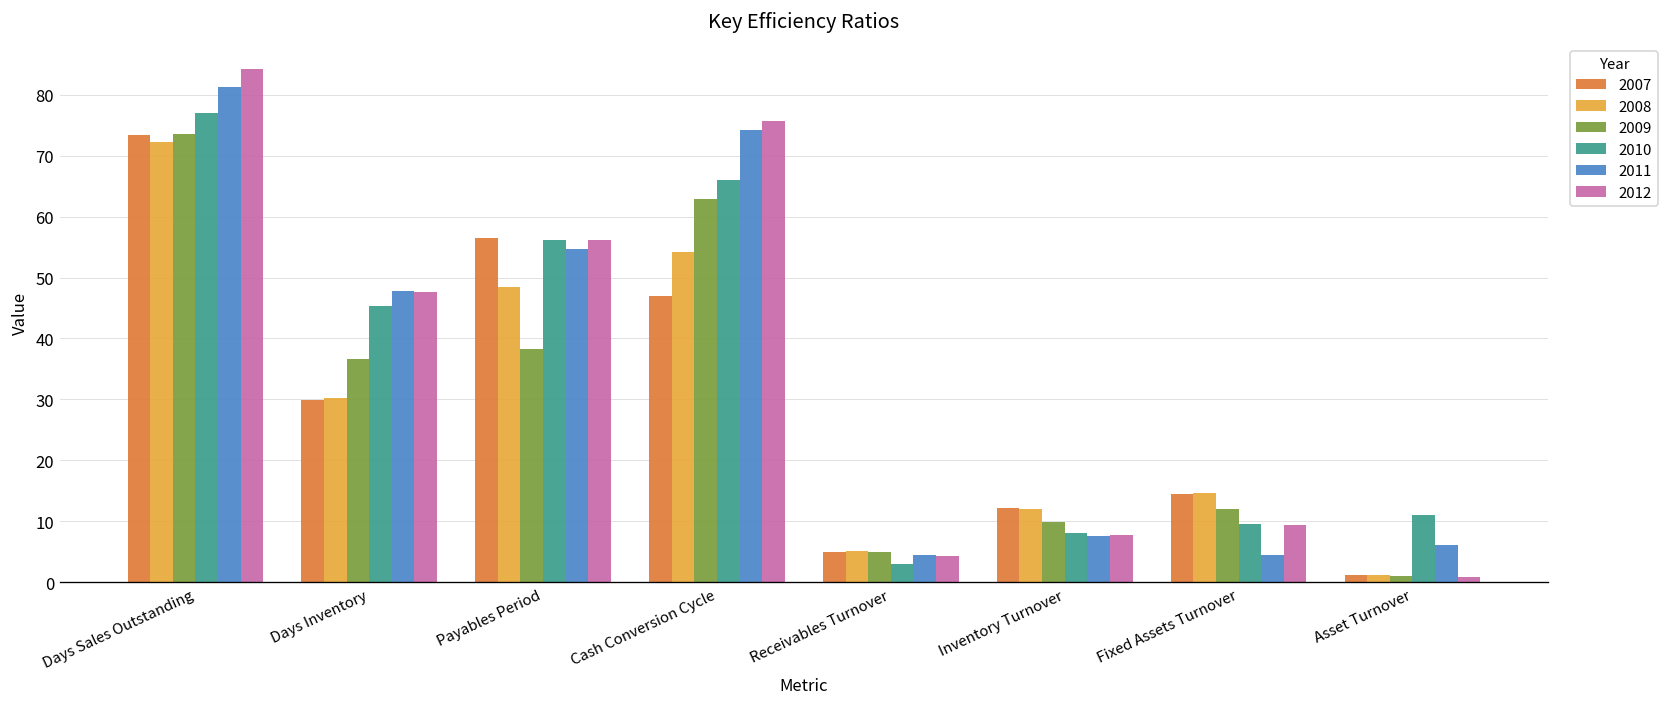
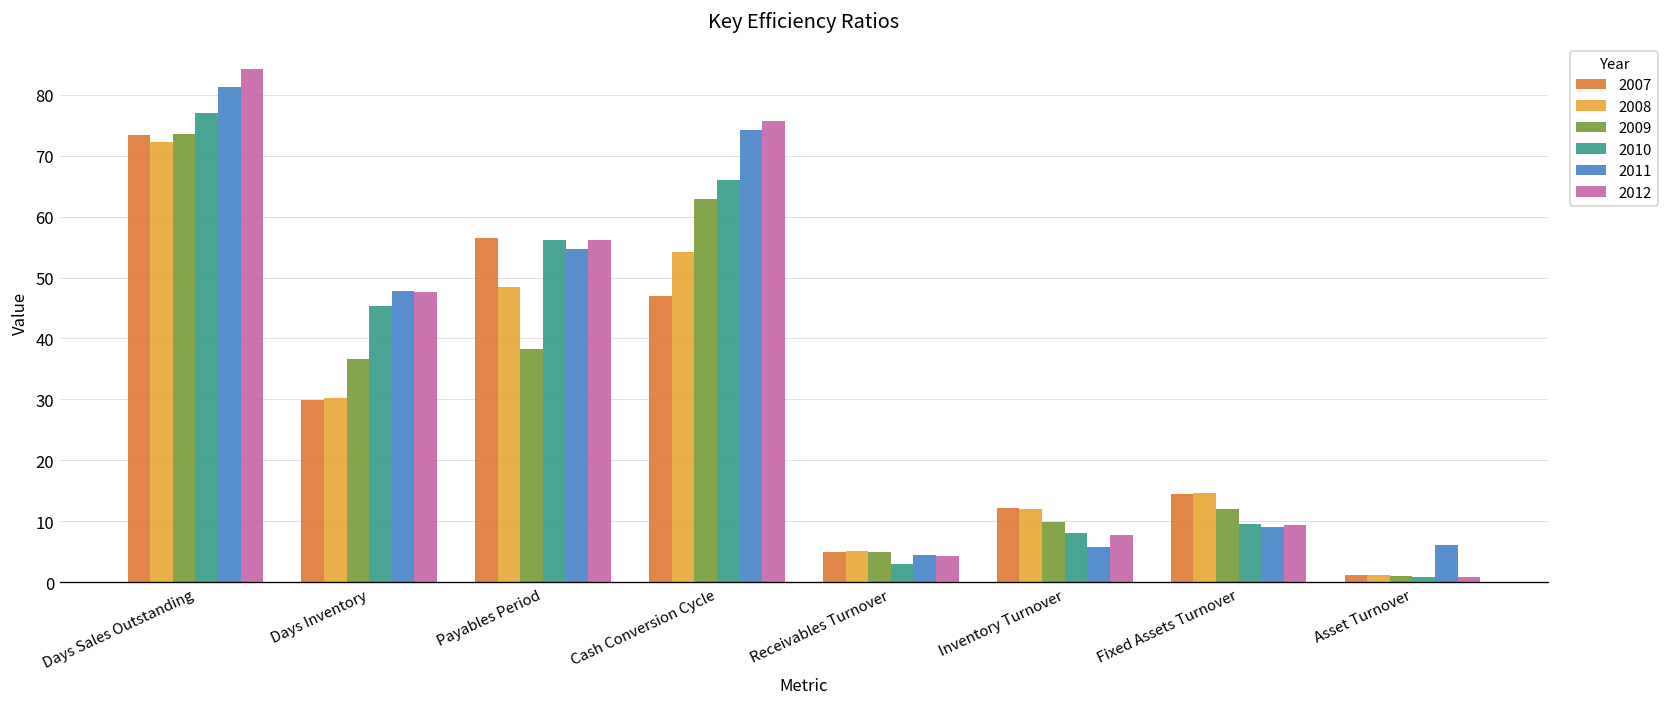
2011, Inventory Turnover: 8 -> 6
2011, Fixed Assets Turnover: 4 -> 9
2010, Asset Turnover: 11 -> 1
